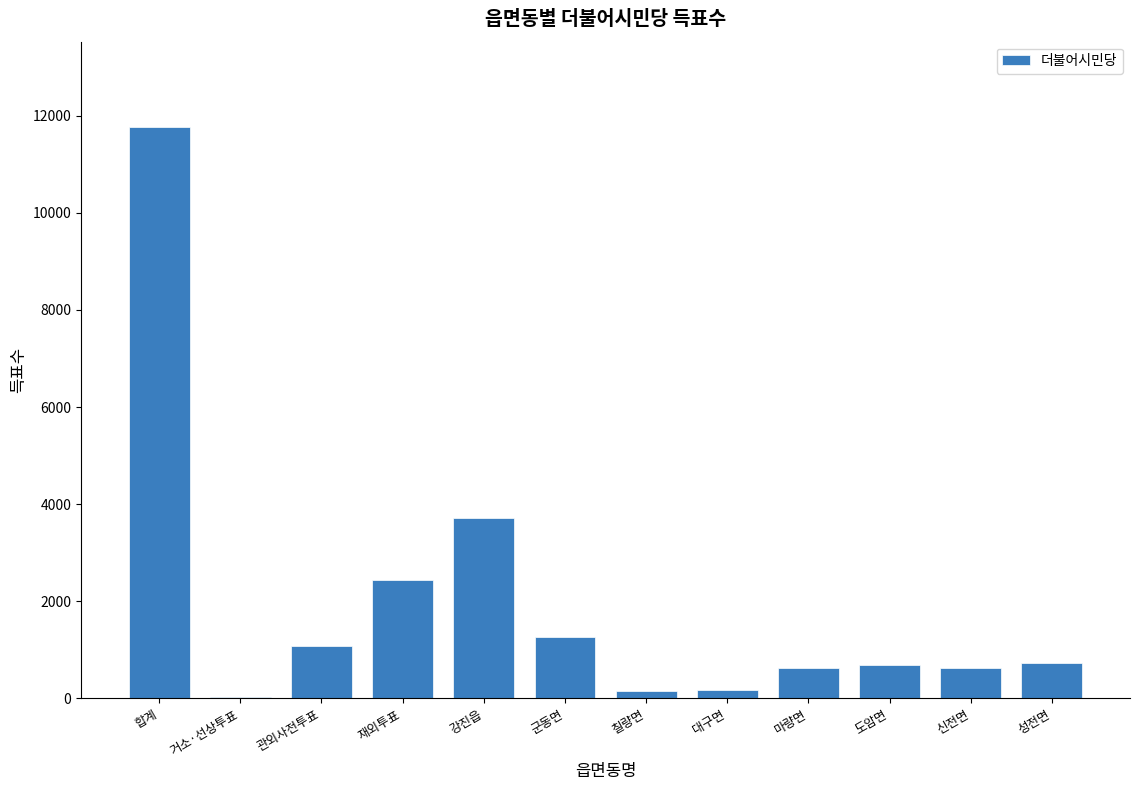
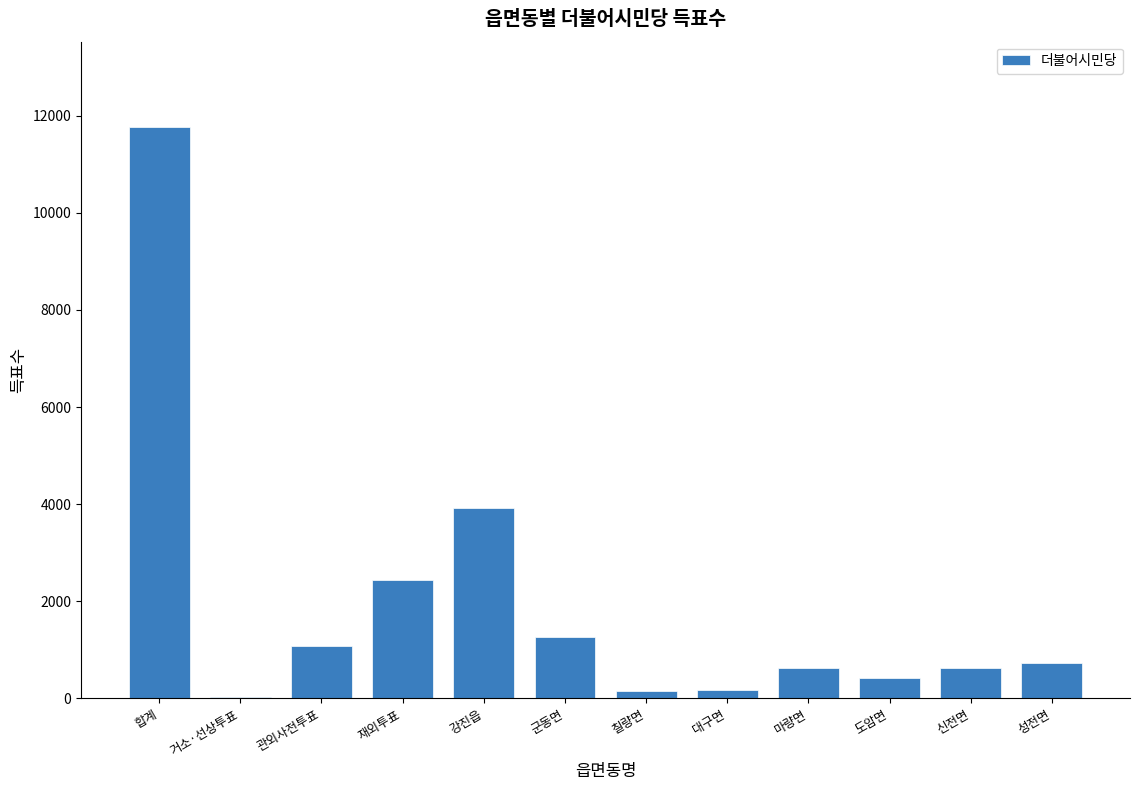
강진읍: 3700 -> 3900
도암면: 700 -> 400
